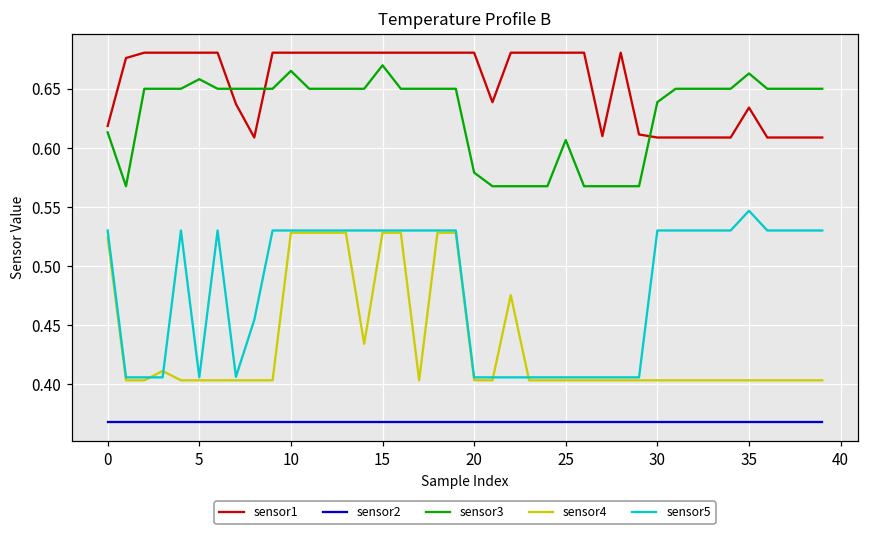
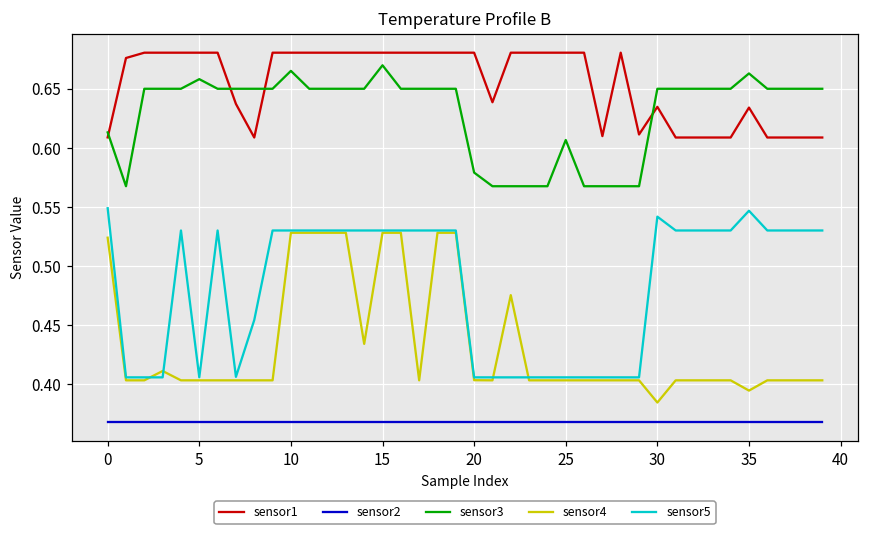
sensor1, 0: 0.618 -> 0.609
sensor5, 0: 0.530 -> 0.549
sensor1, 30: 0.609 -> 0.635
sensor3, 30: 0.639 -> 0.650
sensor4, 30: 0.403 -> 0.385
sensor5, 30: 0.530 -> 0.542
sensor4, 35: 0.403 -> 0.395
